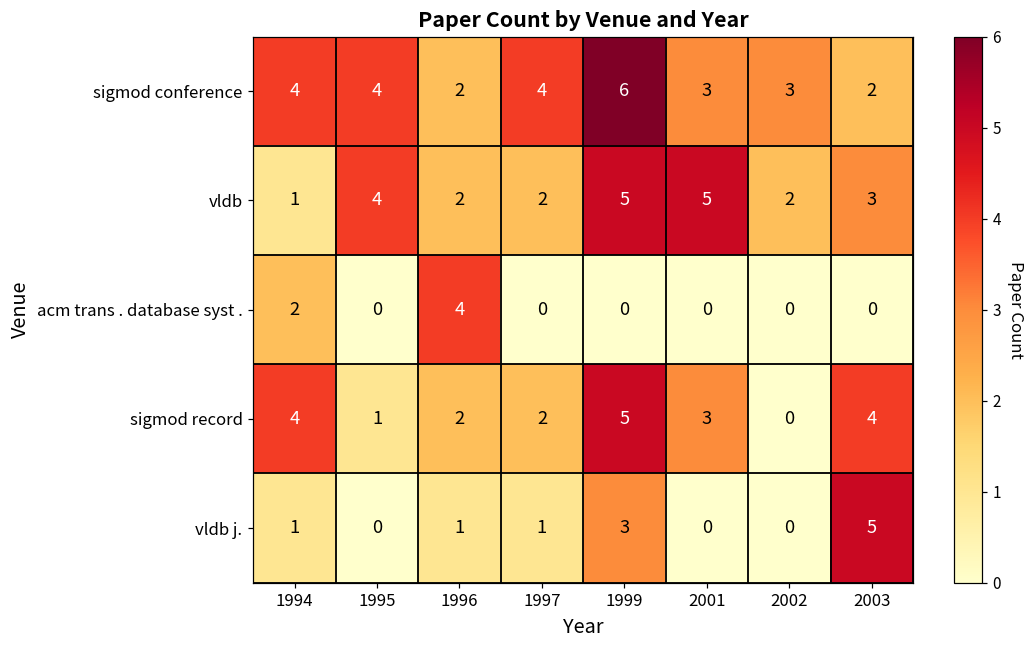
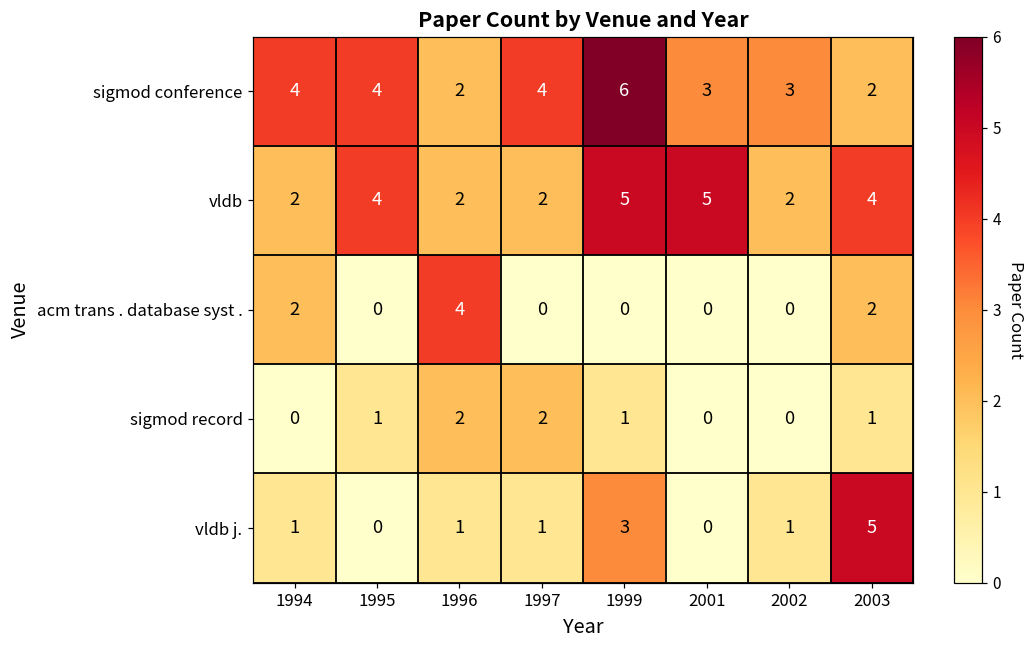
vldb, 1994: 1 -> 2
vldb, 2003: 3 -> 4
acm trans . database syst ., 2003: 0 -> 2
sigmod record, 1994: 4 -> 0
sigmod record, 1999: 5 -> 1
sigmod record, 2001: 3 -> 0
sigmod record, 2003: 4 -> 1
vldb j., 2002: 0 -> 1
